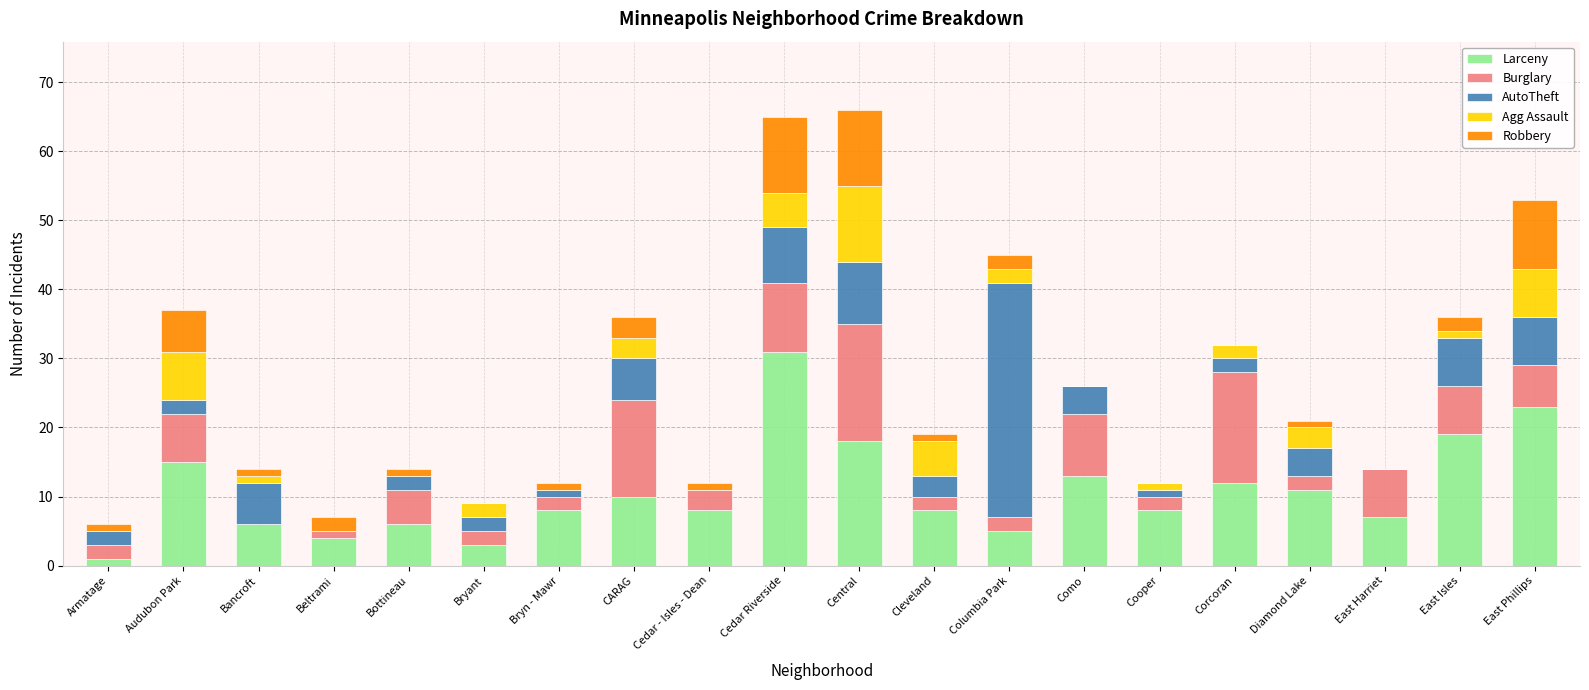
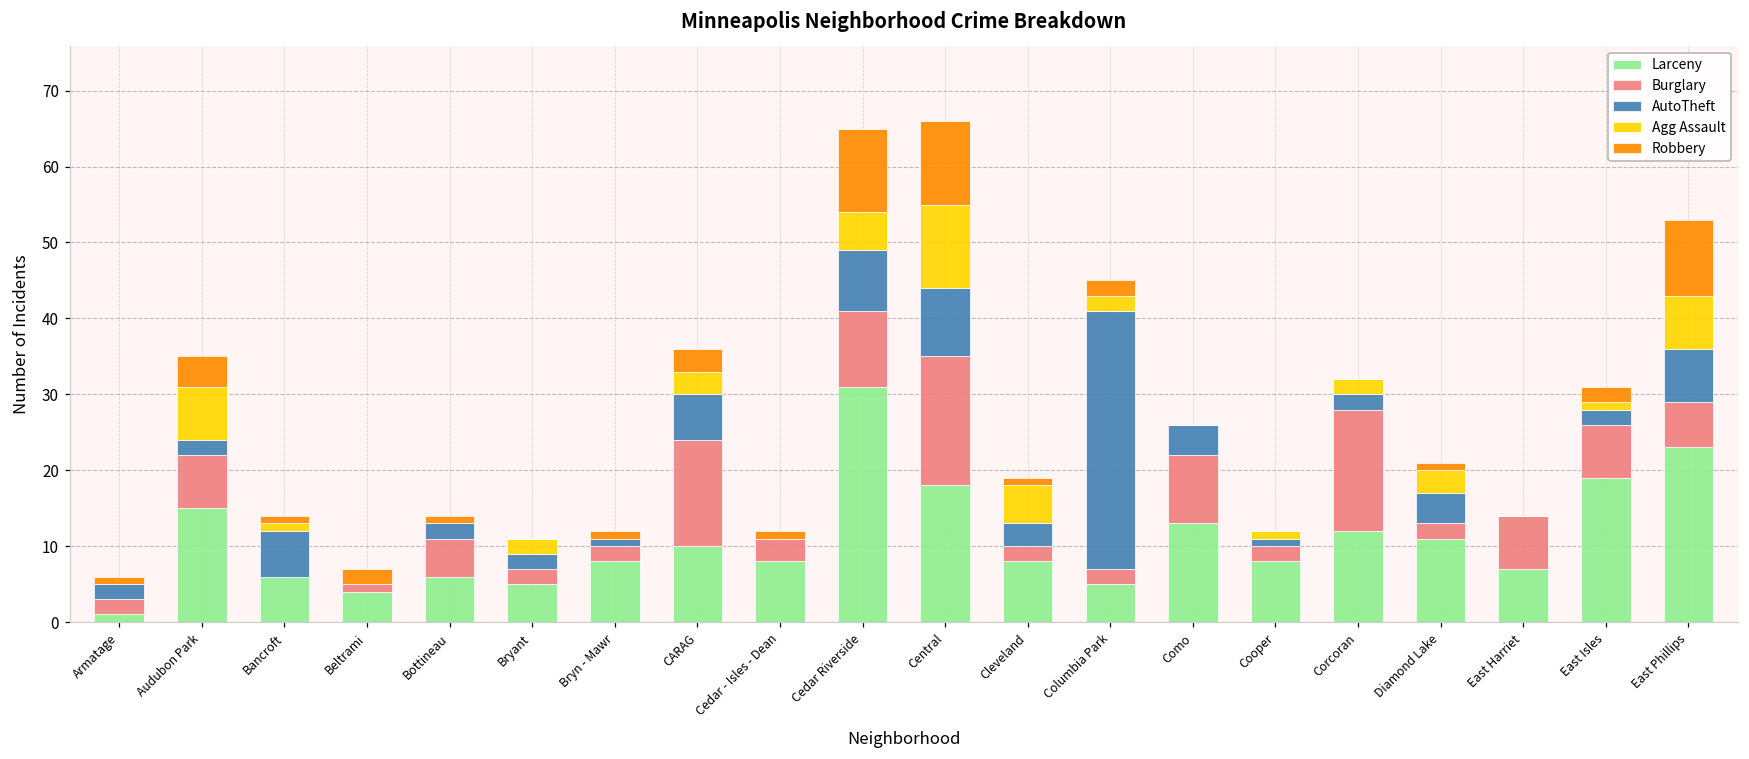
Robbery, Audubon Park: 6 -> 4
Larceny, Bryant: 3 -> 5
AutoTheft, East Isles: 7 -> 2
